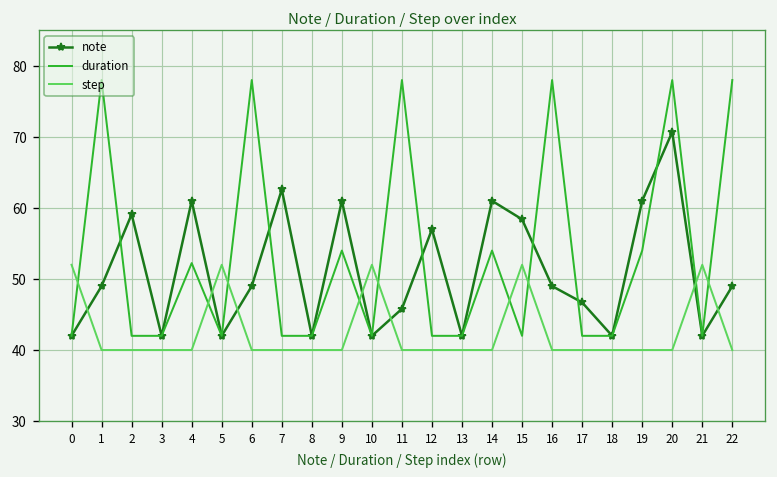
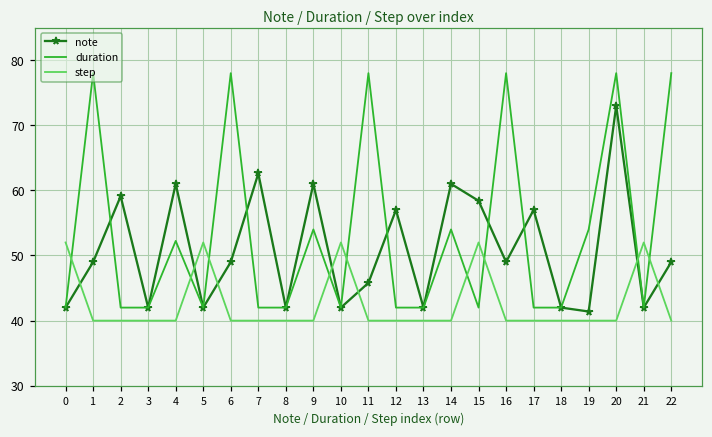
note, 17: 47 -> 57
note, 19: 61 -> 41
note, 20: 71 -> 73
